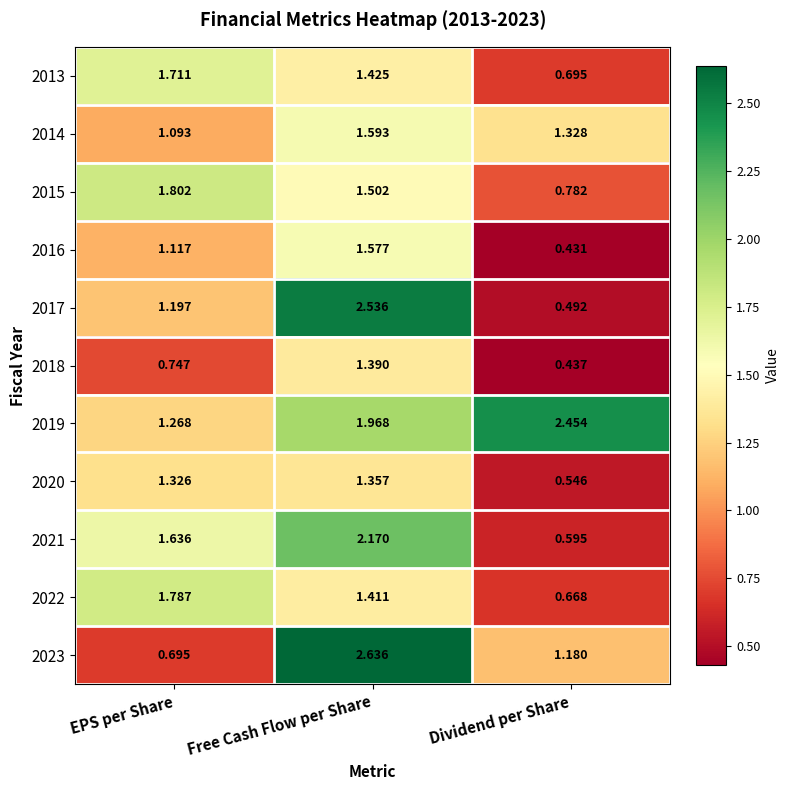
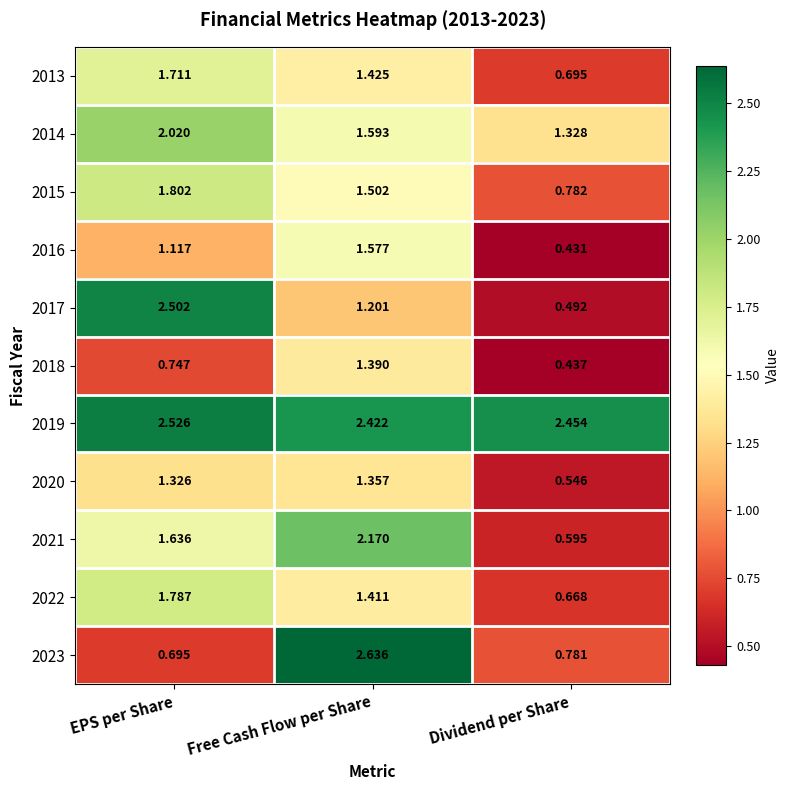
2014, EPS per Share: 1.093 -> 2.020
2017, EPS per Share: 1.197 -> 2.502
2017, Free Cash Flow per Share: 2.536 -> 1.201
2019, EPS per Share: 1.268 -> 2.526
2019, Free Cash Flow per Share: 1.968 -> 2.422
2023, Dividend per Share: 1.180 -> 0.781
